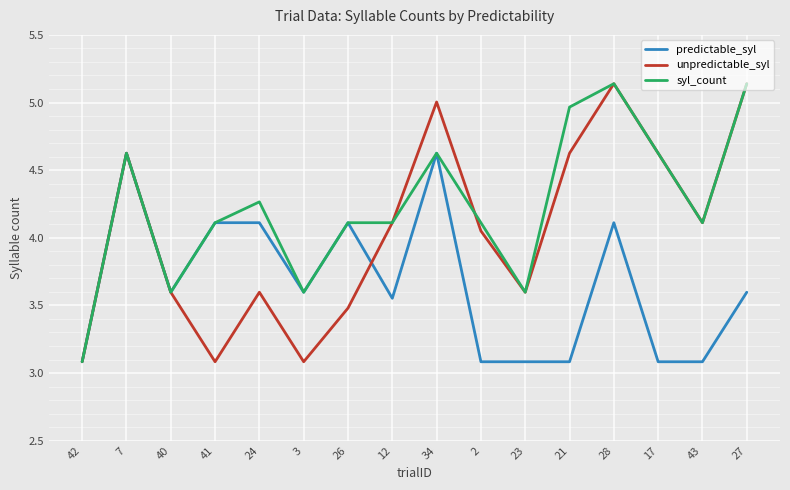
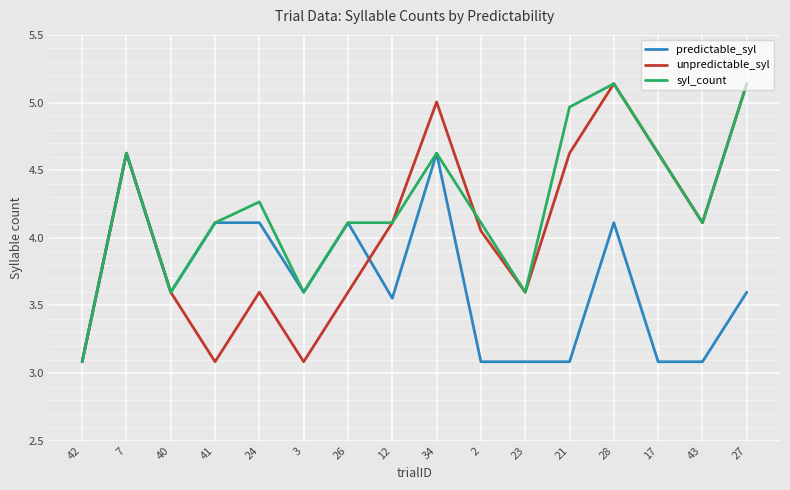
unpredictable_syl, 26: 3.48 -> 3.60
